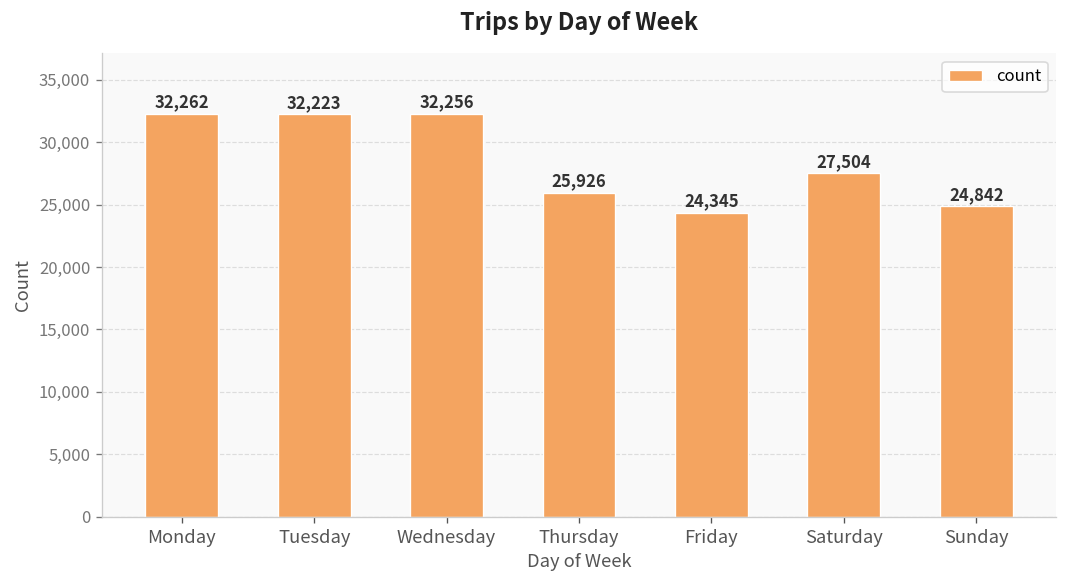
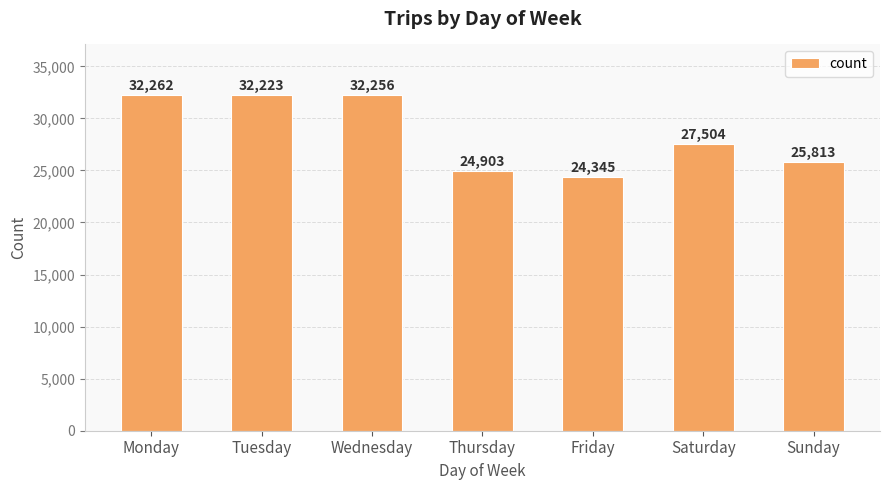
Thursday: 25,926 -> 24,903
Sunday: 24,842 -> 25,813
